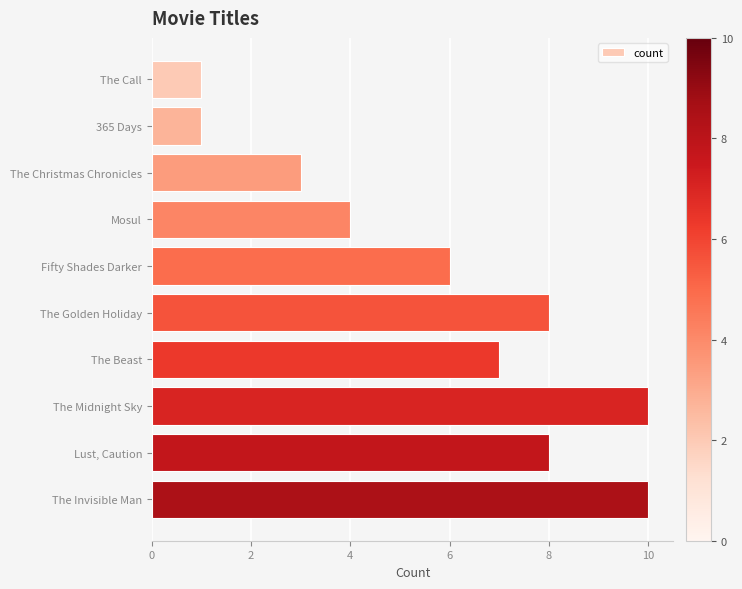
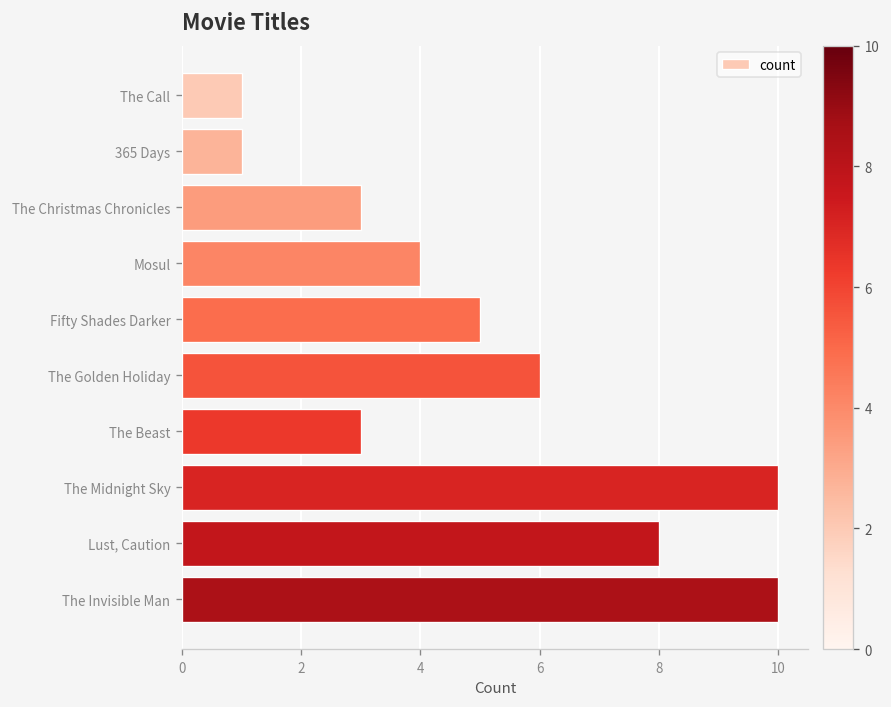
Fifty Shades Darker: 6 -> 5
The Golden Holiday: 8 -> 6
The Beast: 7 -> 3
